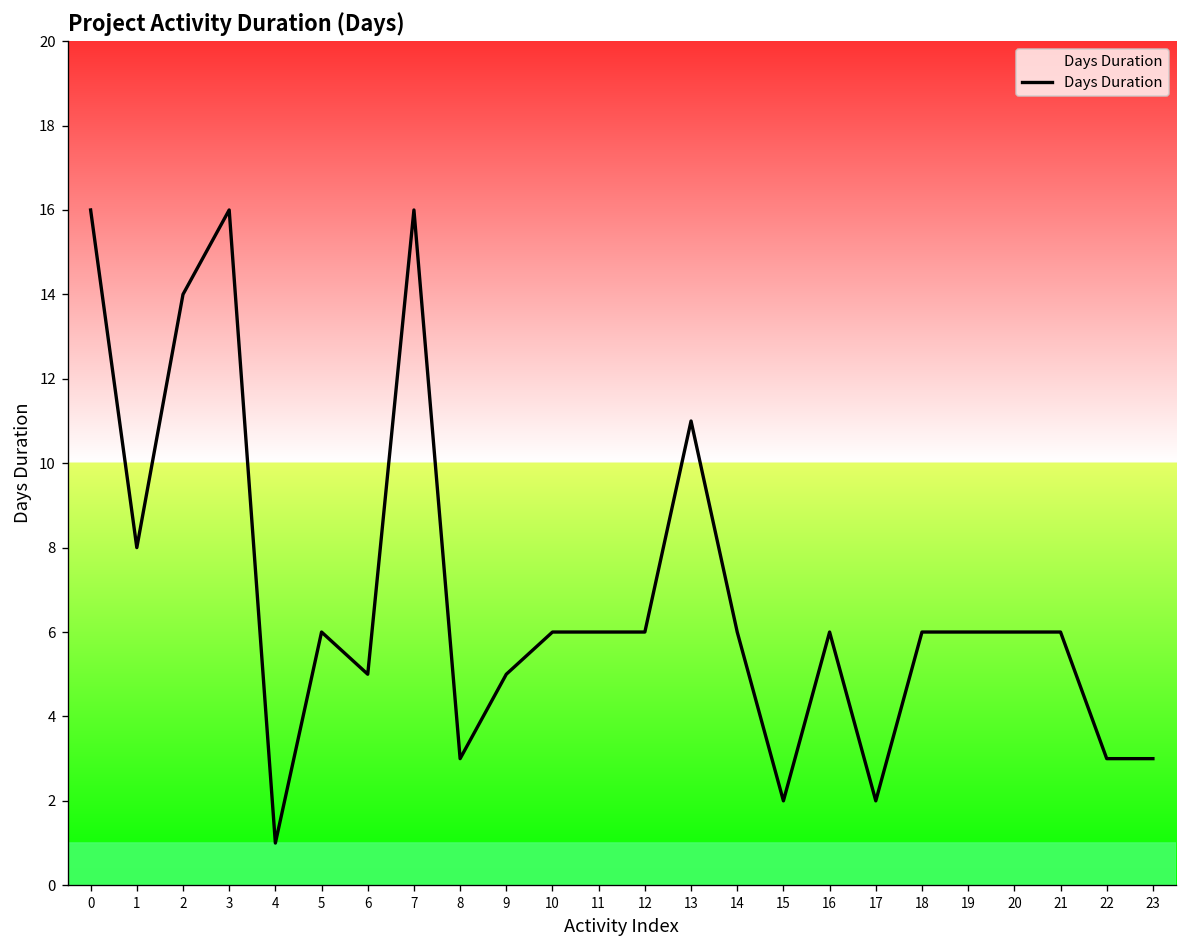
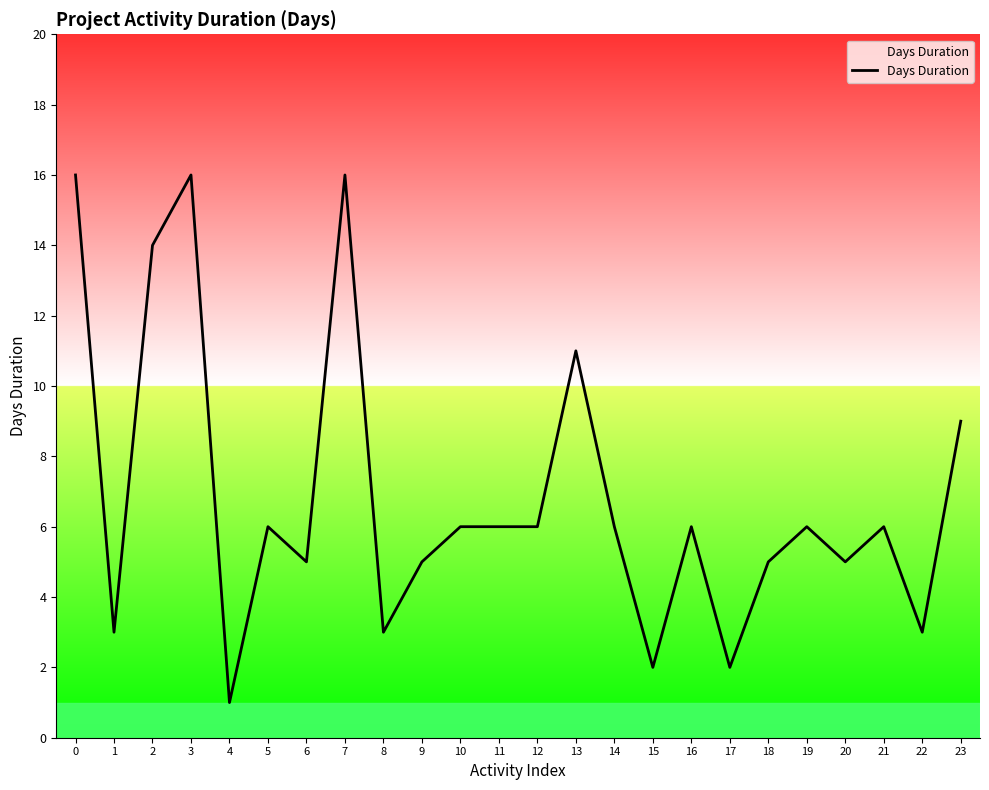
1: 8 -> 3
18: 6 -> 5
20: 6 -> 5
23: 3 -> 9
